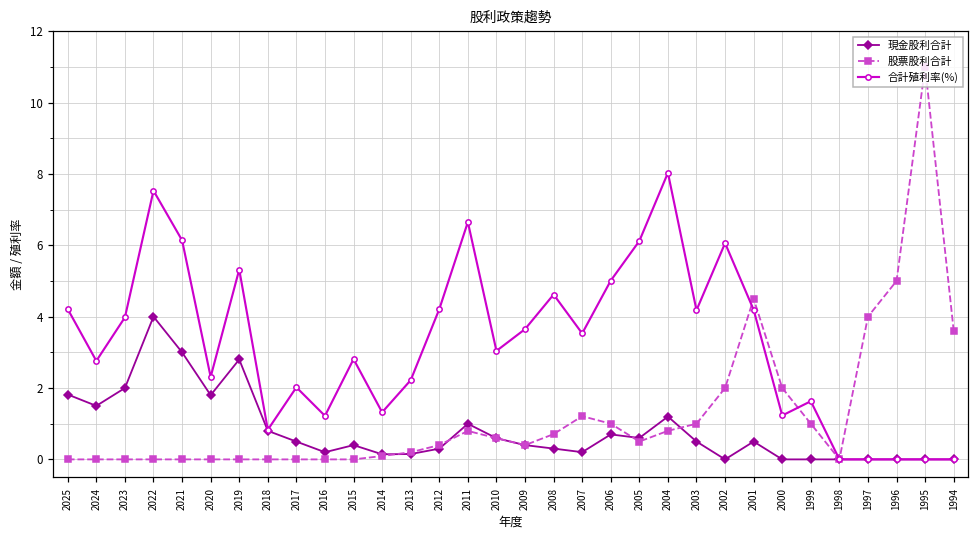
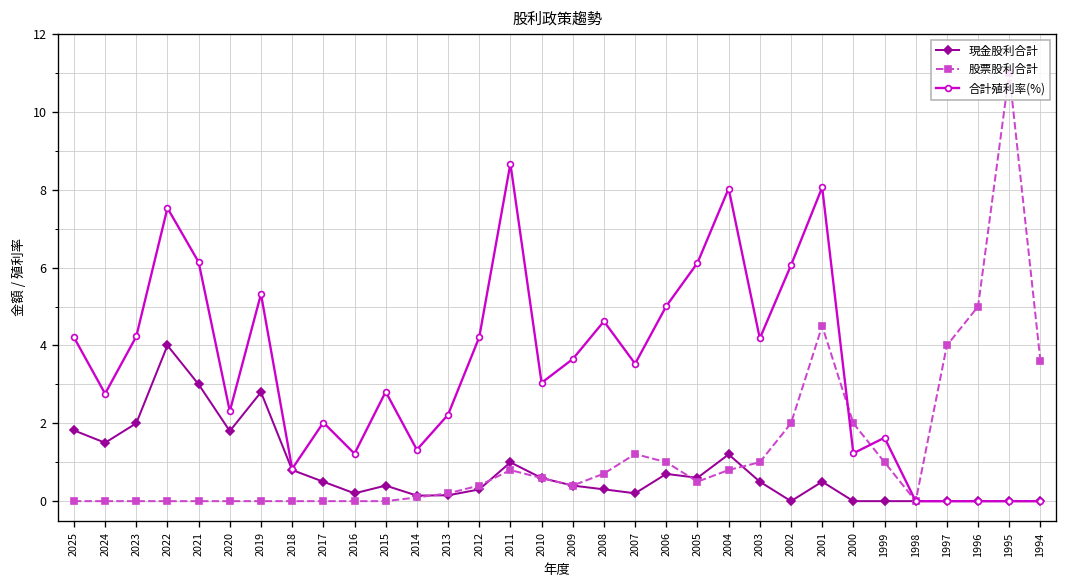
合計殖利率(%), 2023: 4.0 -> 4.2
合計殖利率(%), 2011: 6.7 -> 8.7
合計殖利率(%), 2001: 4.2 -> 8.1
